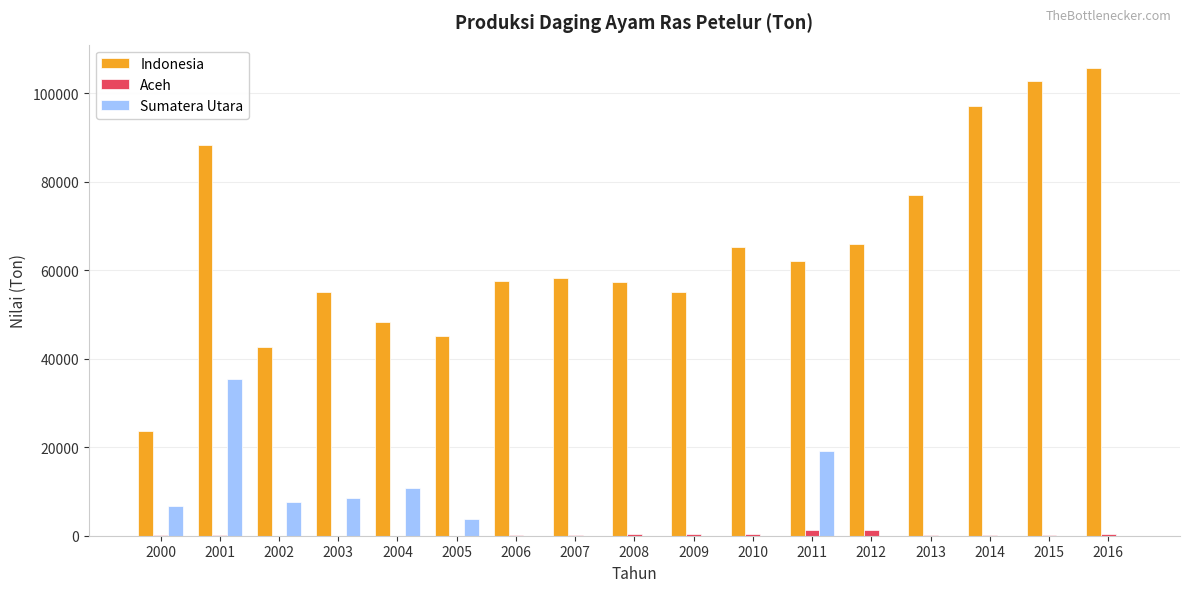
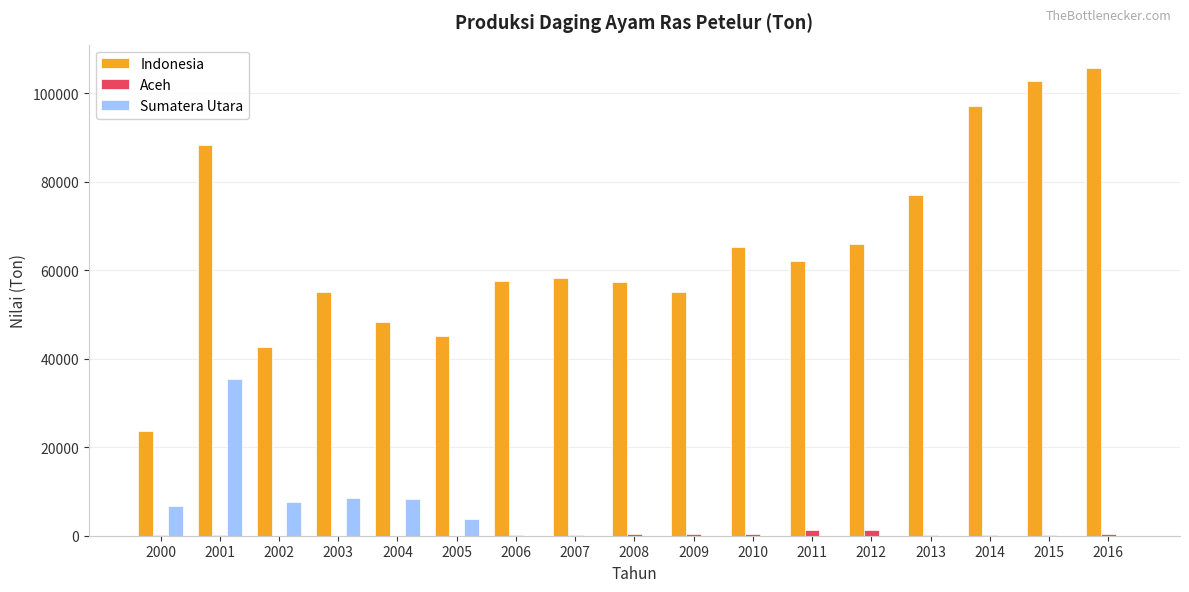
Sumatera Utara, 2004: 11000 -> 8000
Sumatera Utara, 2011: 19000 -> 0
